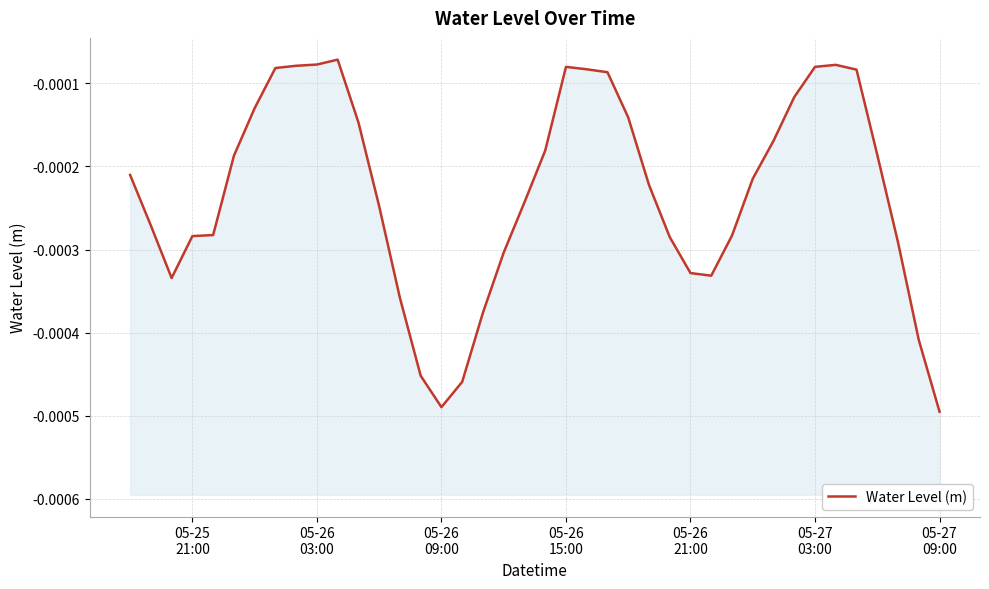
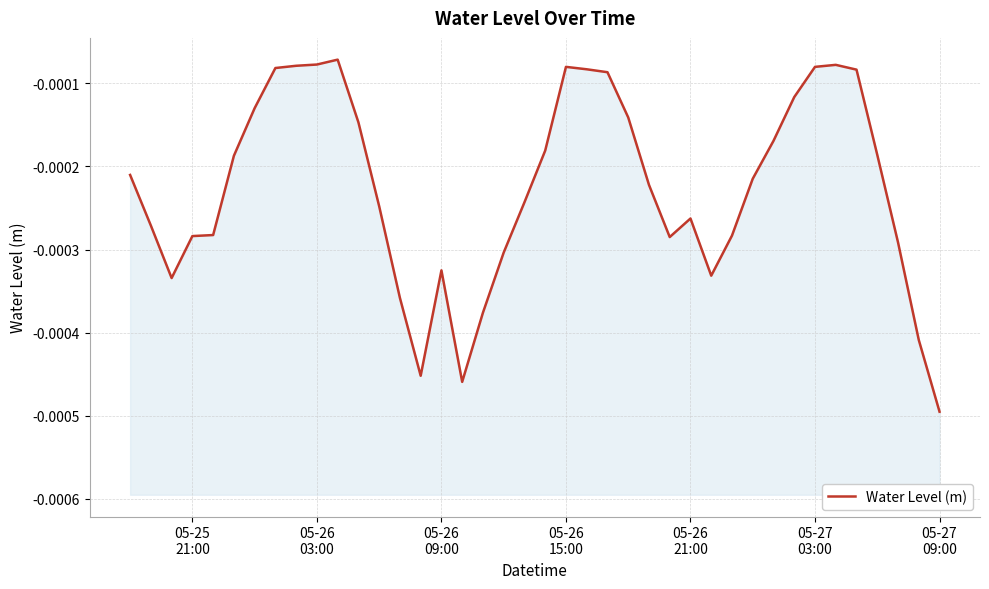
05-26 09:00: -0.00049 -> -0.00033
05-26 21:00: -0.00033 -> -0.00026
